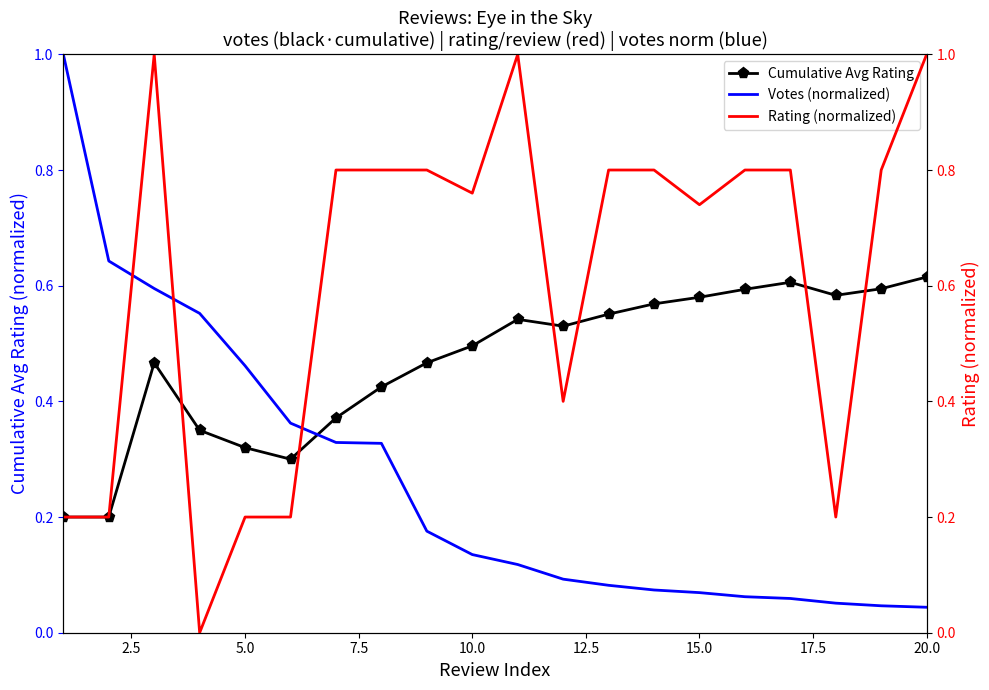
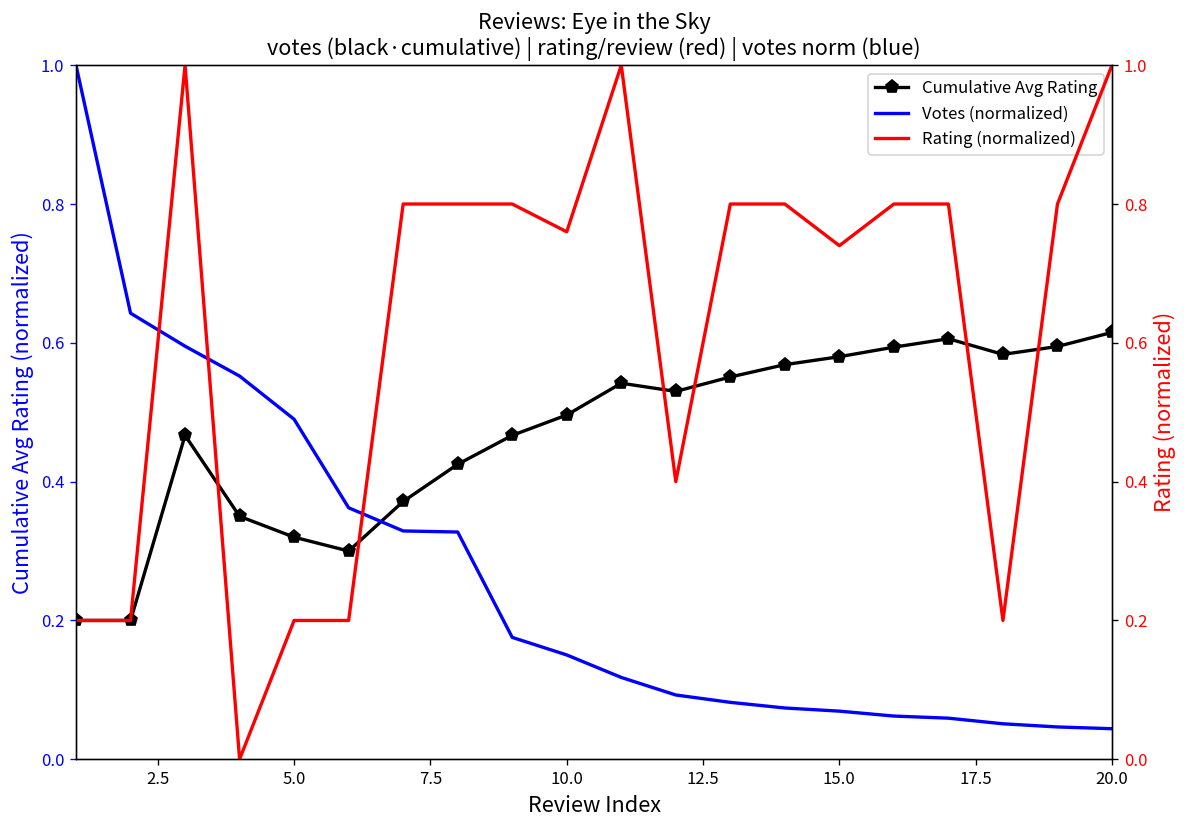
Votes (normalized), 5.0: 0.46 -> 0.49
Votes (normalized), 10.0: 0.14 -> 0.15
